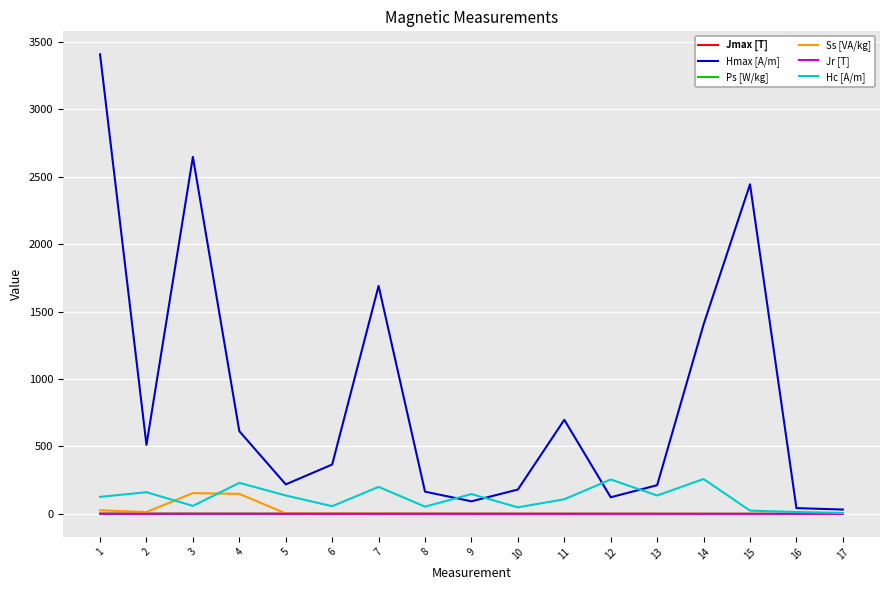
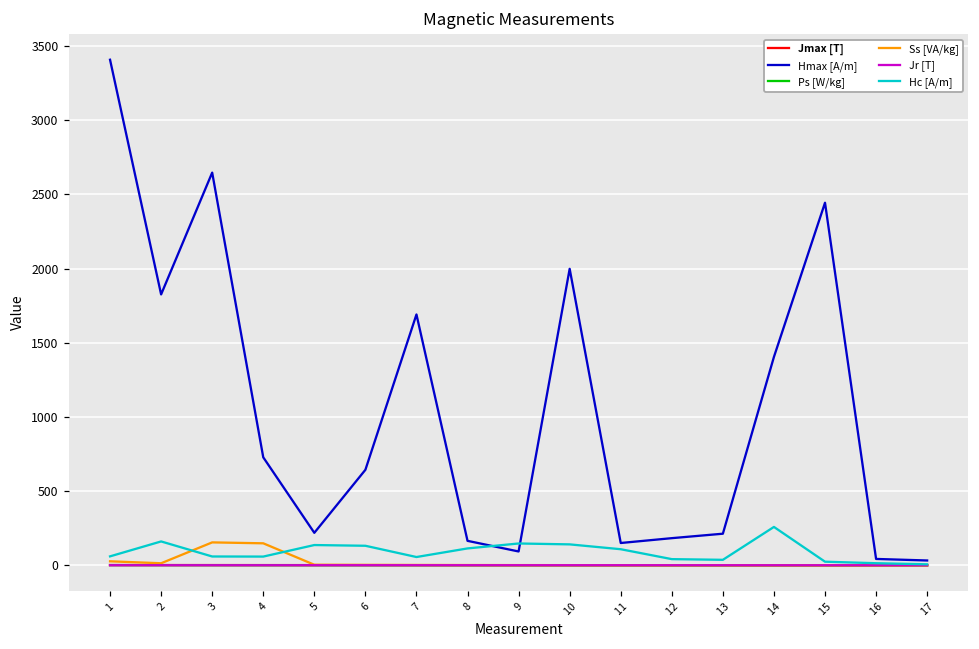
Hc [A/m], 1: 130 -> 60
Hmax [A/m], 2: 510 -> 1830
Hmax [A/m], 4: 610 -> 730
Hc [A/m], 4: 230 -> 60
Hmax [A/m], 6: 370 -> 640
Hc [A/m], 6: 60 -> 130
Hc [A/m], 7: 200 -> 60
Hc [A/m], 8: 50 -> 110
Hmax [A/m], 10: 180 -> 2000
Hc [A/m], 10: 50 -> 140
Hmax [A/m], 11: 700 -> 150
Hmax [A/m], 12: 120 -> 180
Hc [A/m], 12: 250 -> 40
Hc [A/m], 13: 140 -> 40
